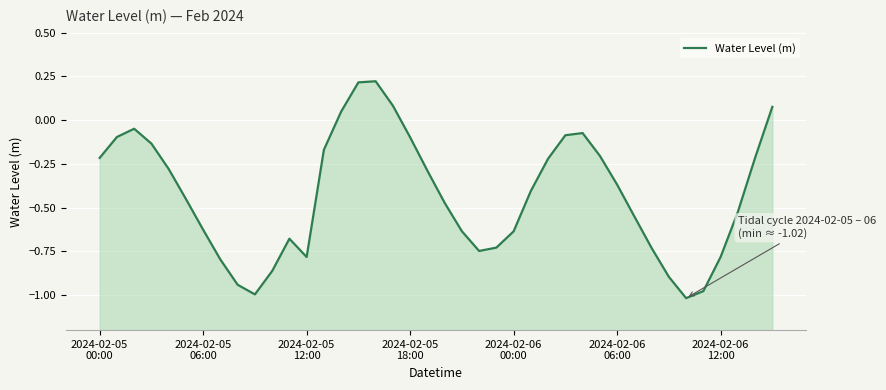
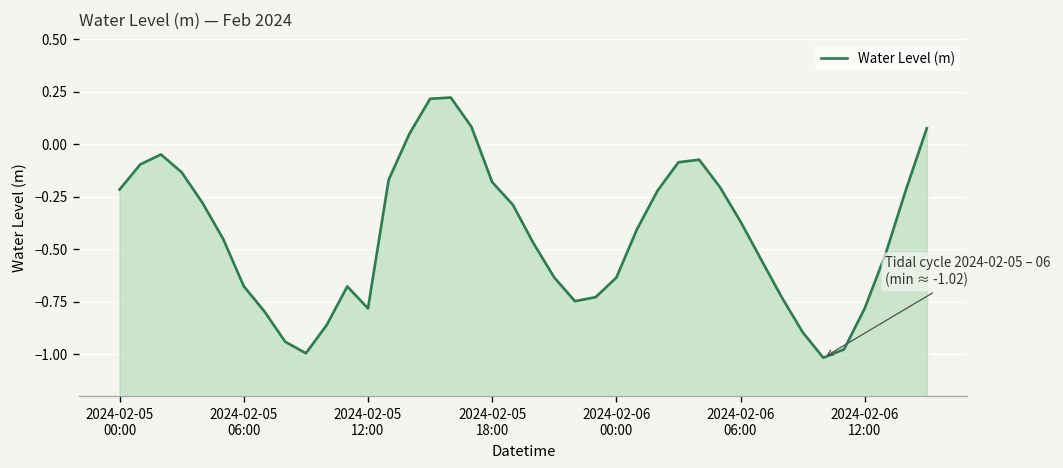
2024-02-05 06:00: -0.63 -> -0.68
2024-02-05 18:00: -0.10 -> -0.18
